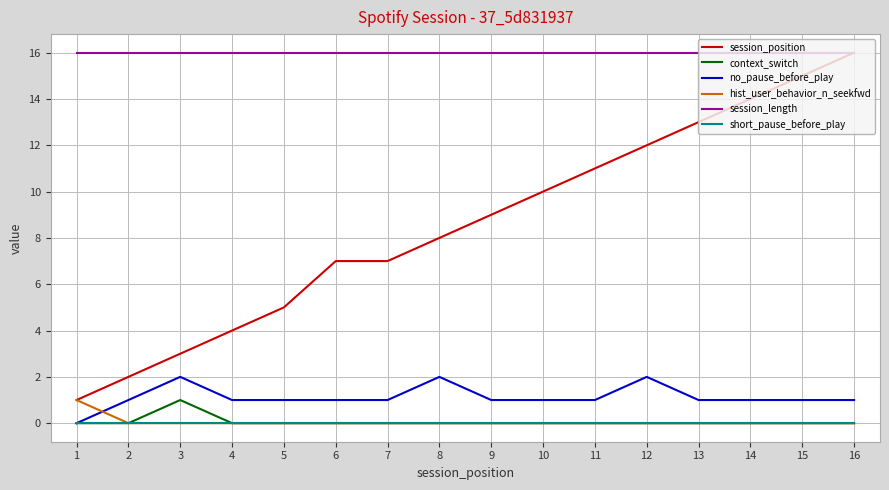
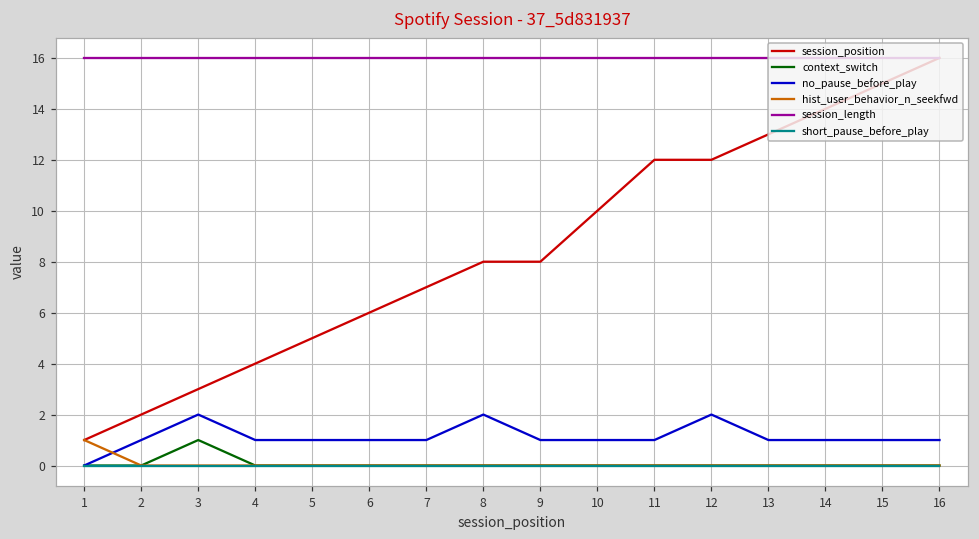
session_position, 6: 7 -> 6
session_position, 9: 9 -> 8
session_position, 11: 11 -> 12
